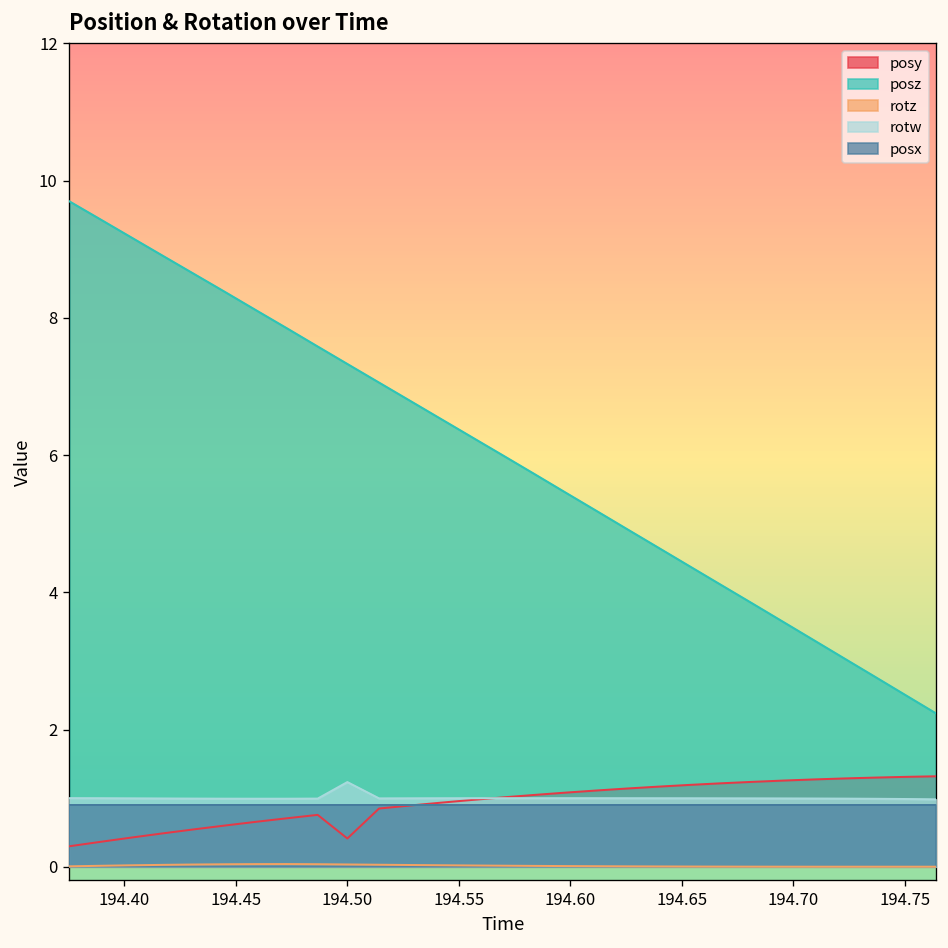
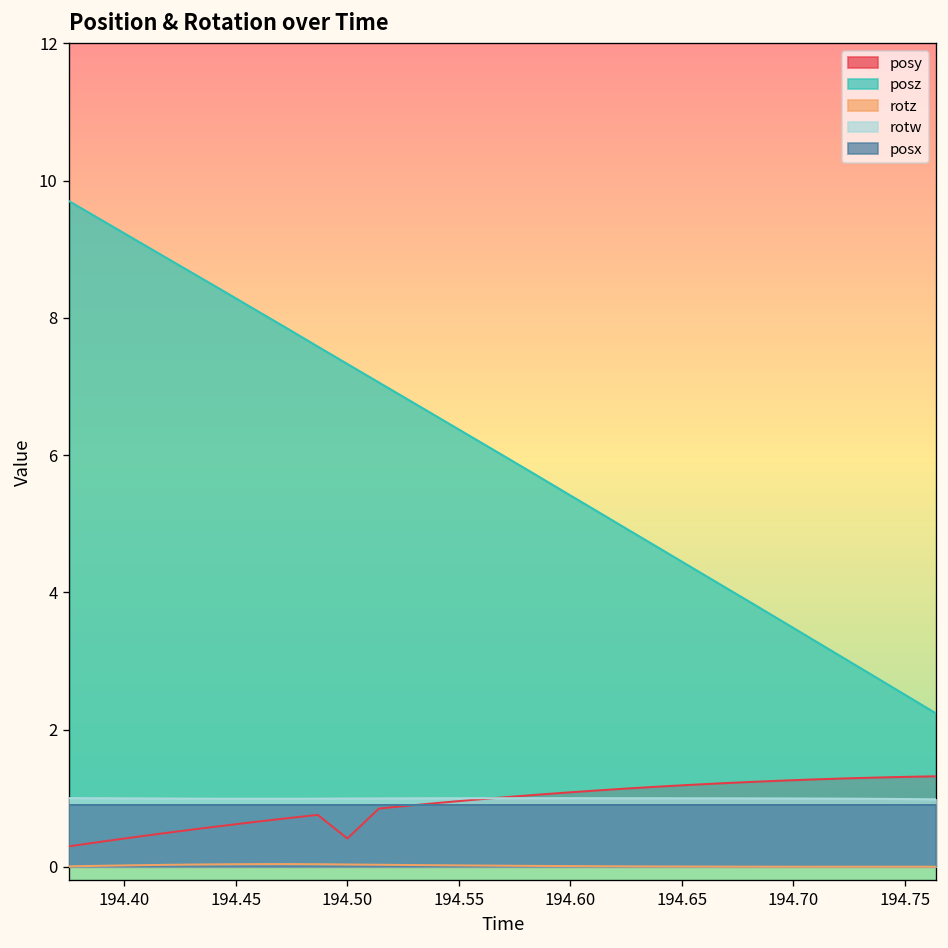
rotw, 194.50: 1.2 -> 1.0
